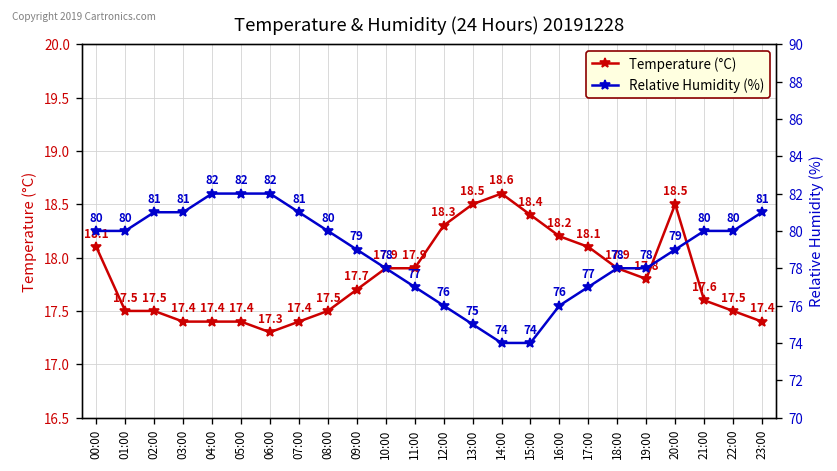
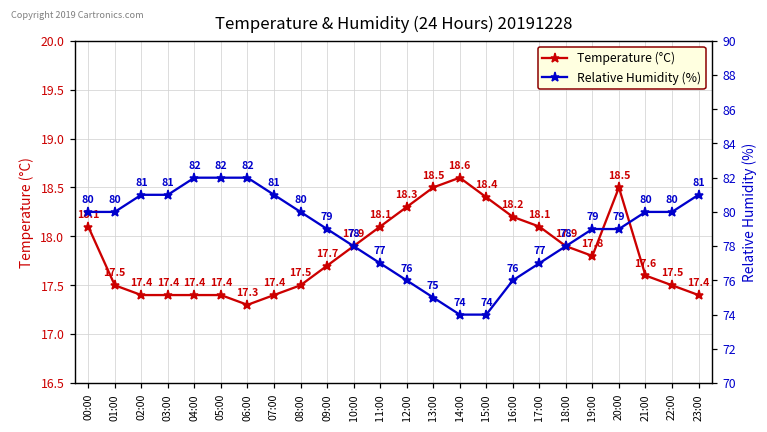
Temperature (°C), 02:00: 17.5 -> 17.4
Temperature (°C), 11:00: 17.9 -> 18.1
Relative Humidity (%), 19:00: 78 -> 79
